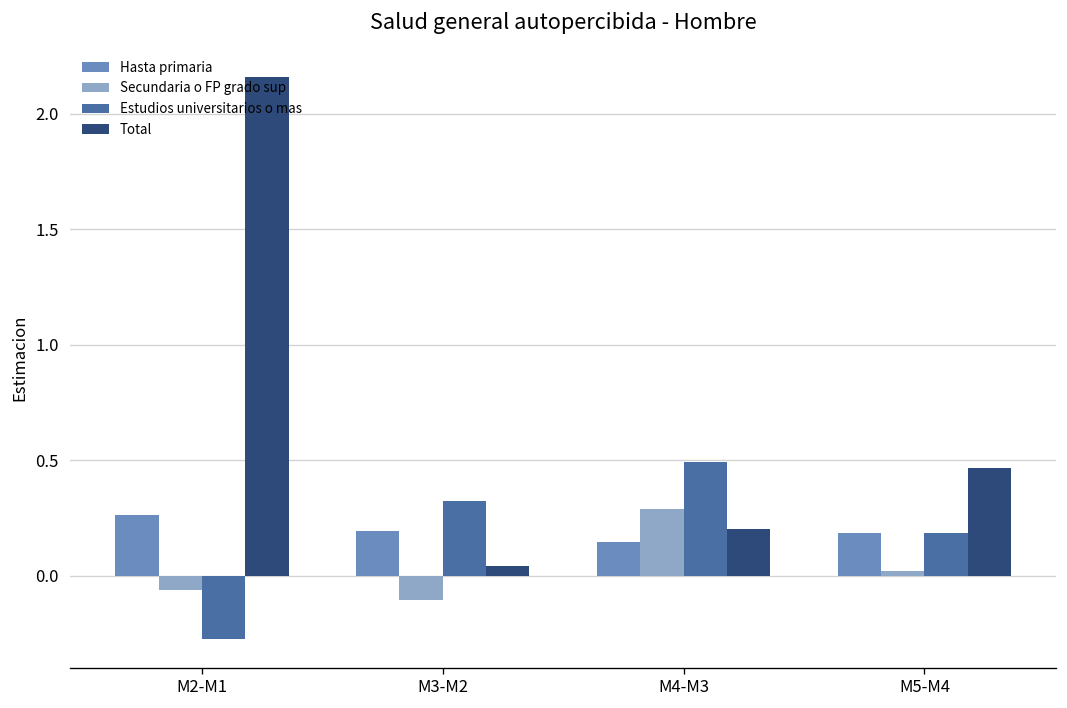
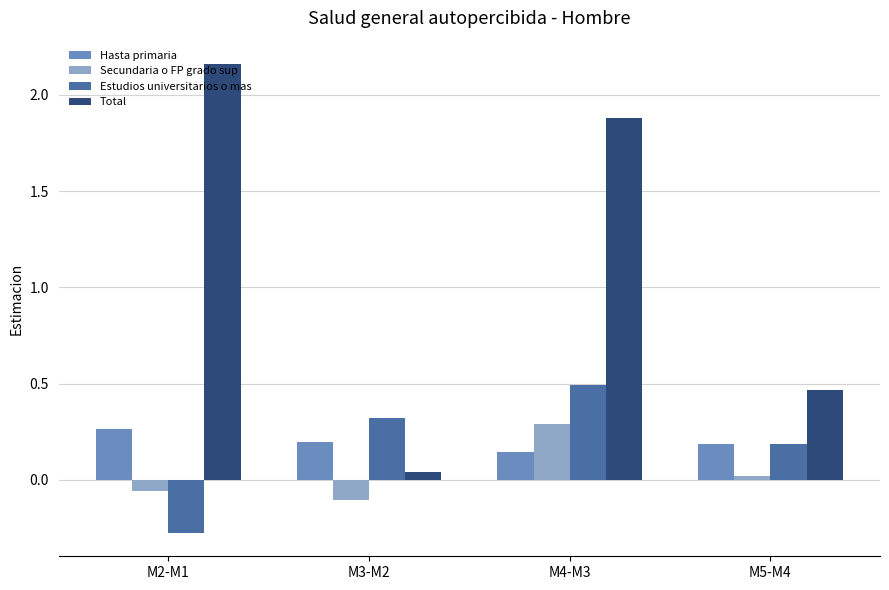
Total, M4-M3: 0.20 -> 1.88
